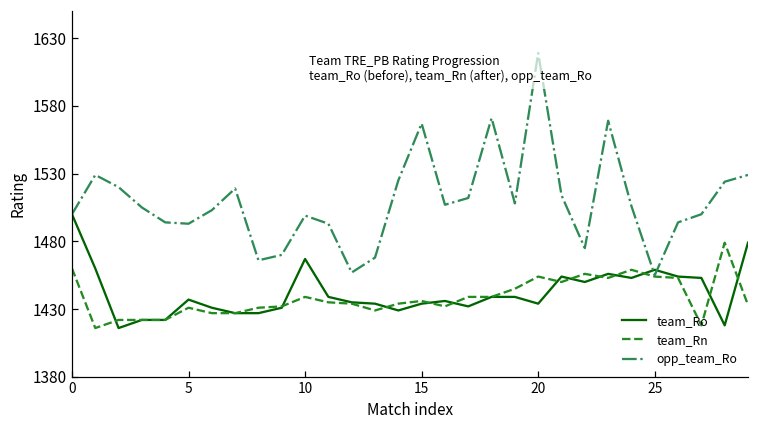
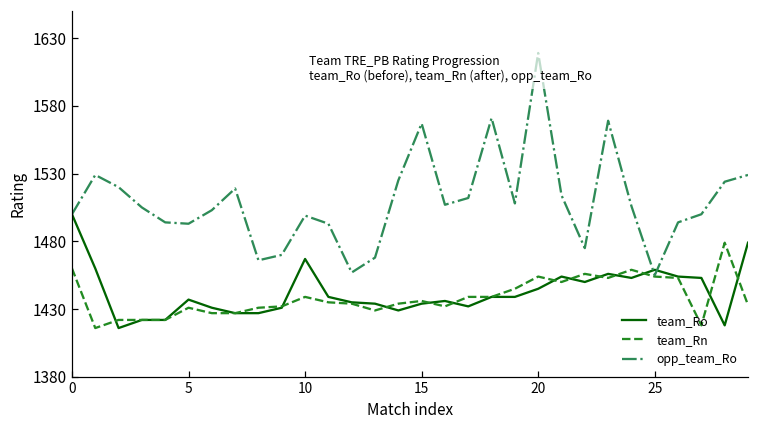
team_Ro, 20: 1434 -> 1445
